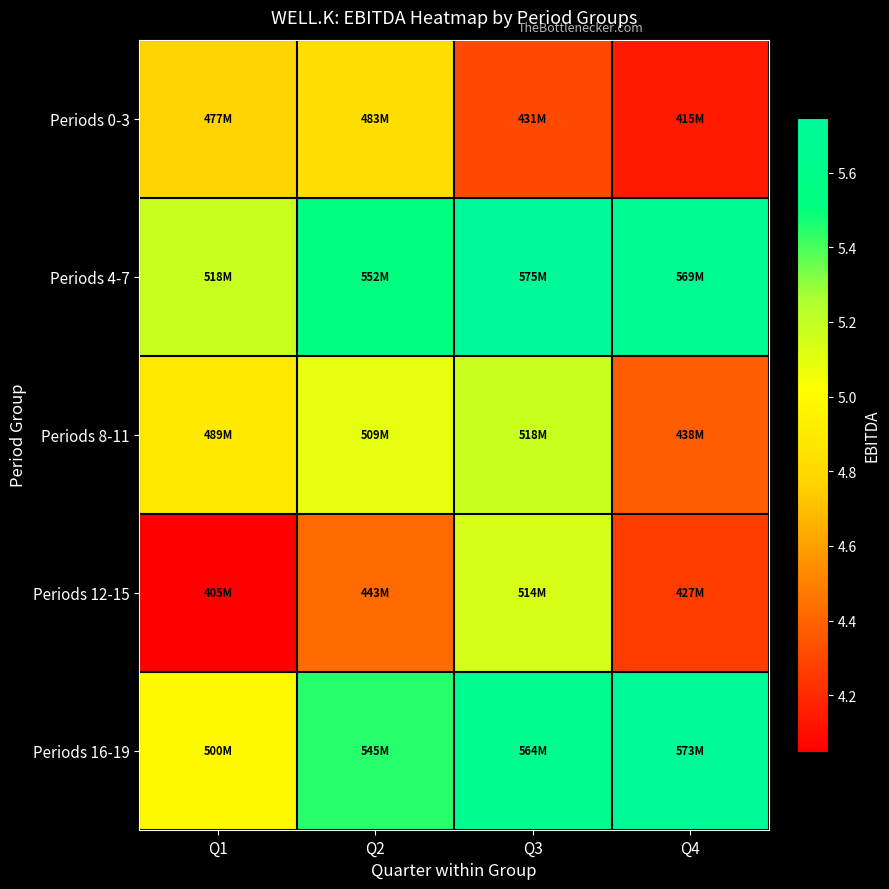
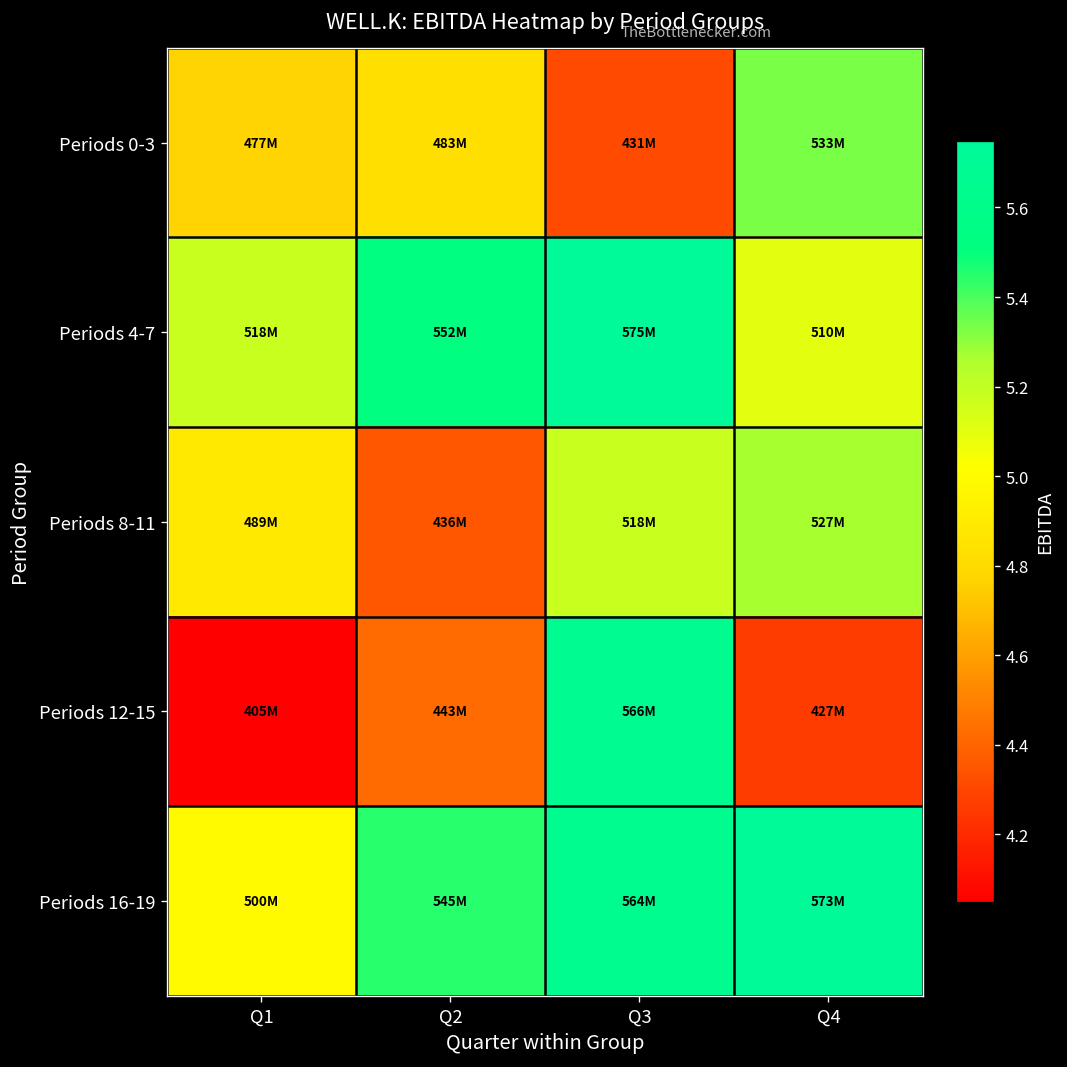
Periods 0-3, Q4: 415M -> 533M
Periods 4-7, Q4: 569M -> 510M
Periods 8-11, Q2: 509M -> 436M
Periods 8-11, Q4: 438M -> 527M
Periods 12-15, Q3: 514M -> 566M
